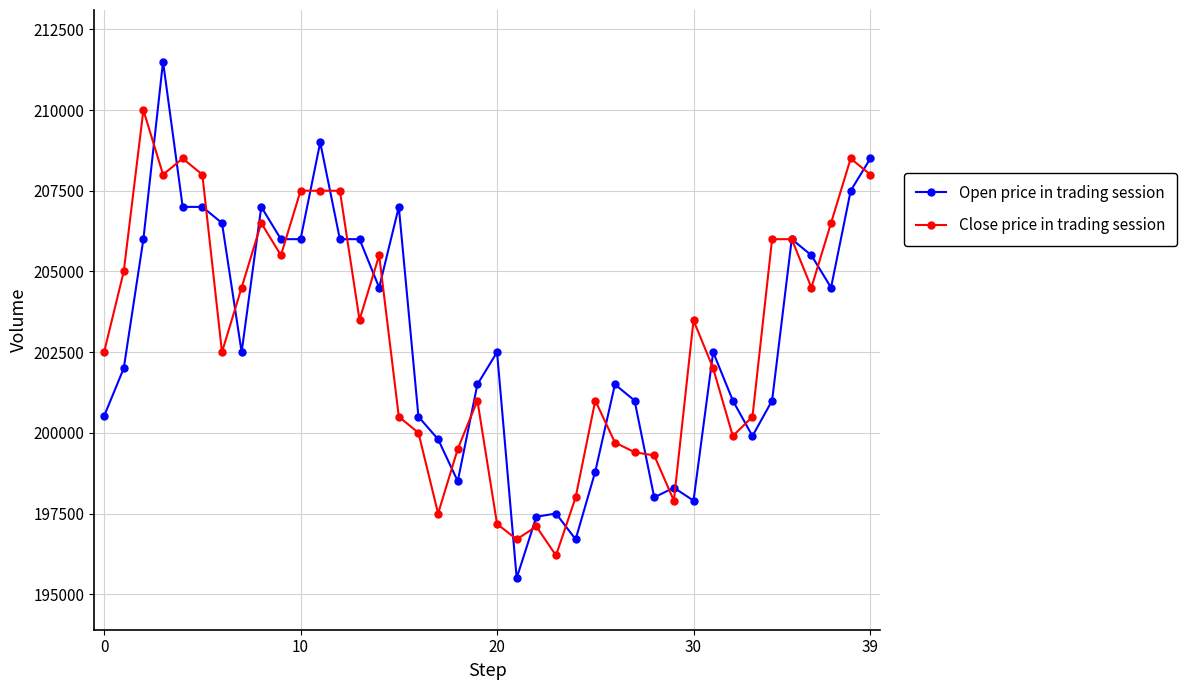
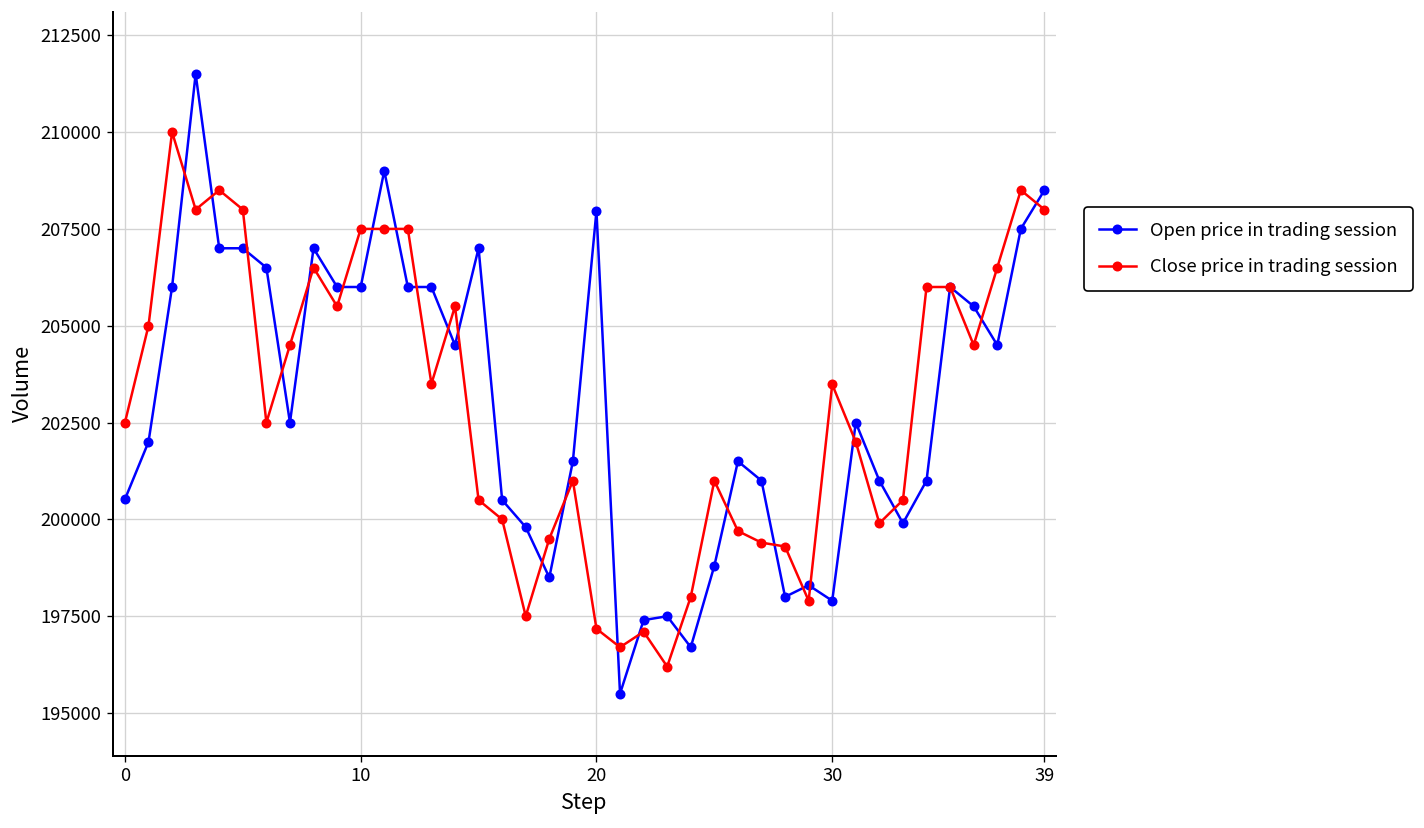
Open price in trading session, 20: 202500 -> 208000
